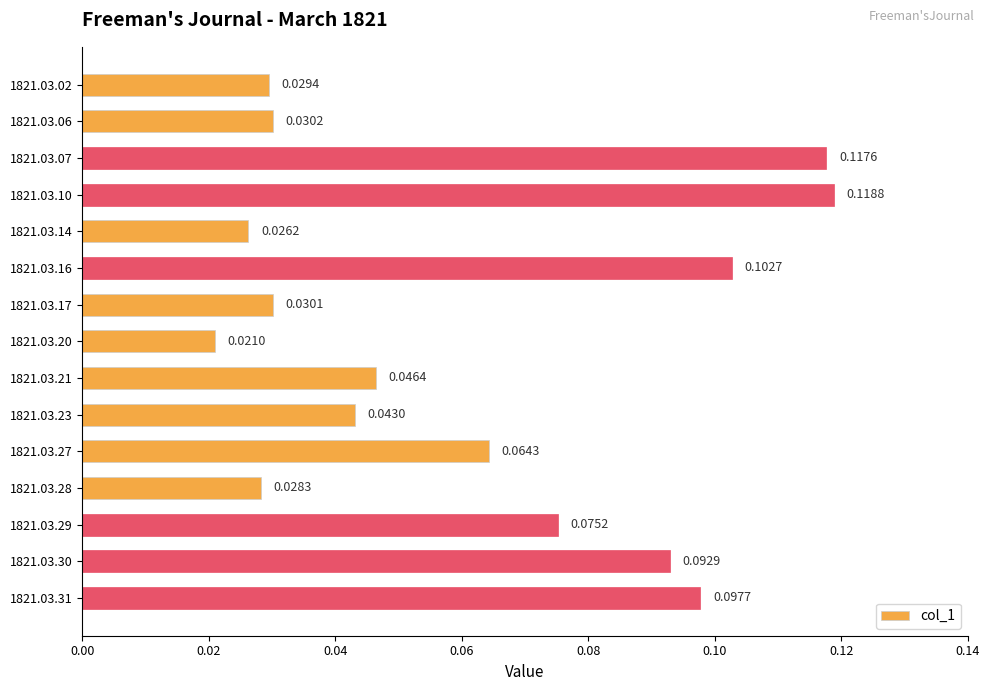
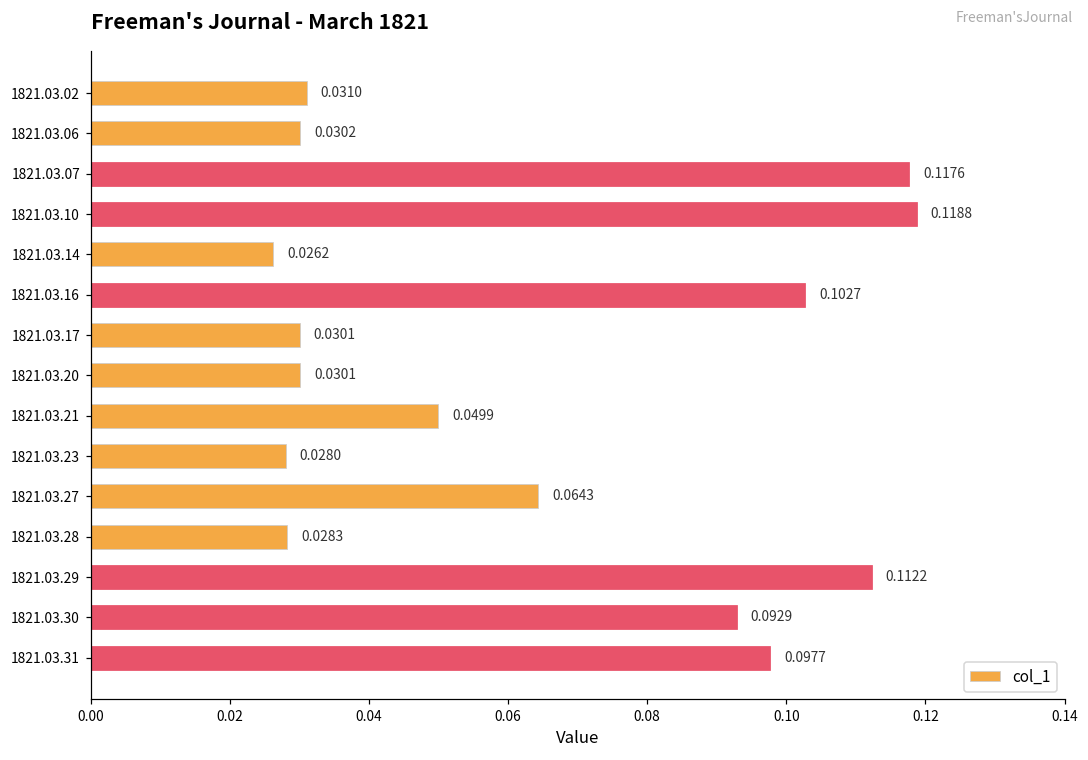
1821.03.02: 0.0294 -> 0.0310
1821.03.20: 0.0210 -> 0.0301
1821.03.21: 0.0464 -> 0.0499
1821.03.23: 0.0430 -> 0.0280
1821.03.29: 0.0752 -> 0.1122
